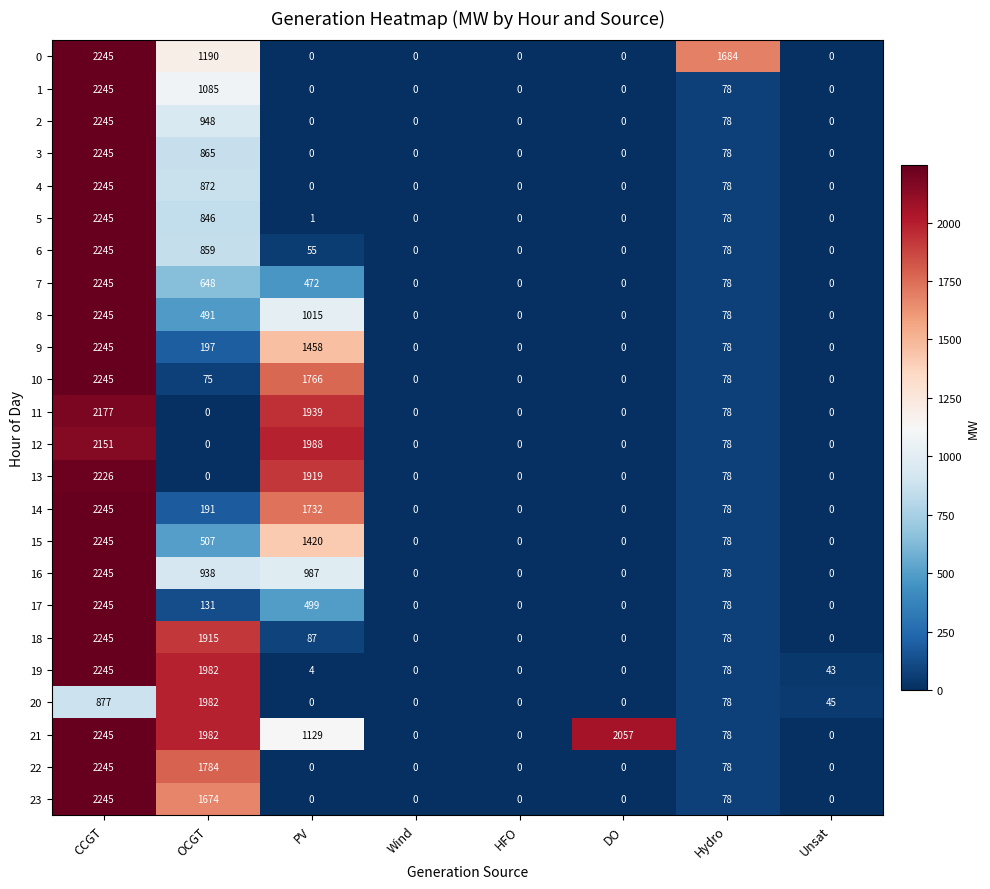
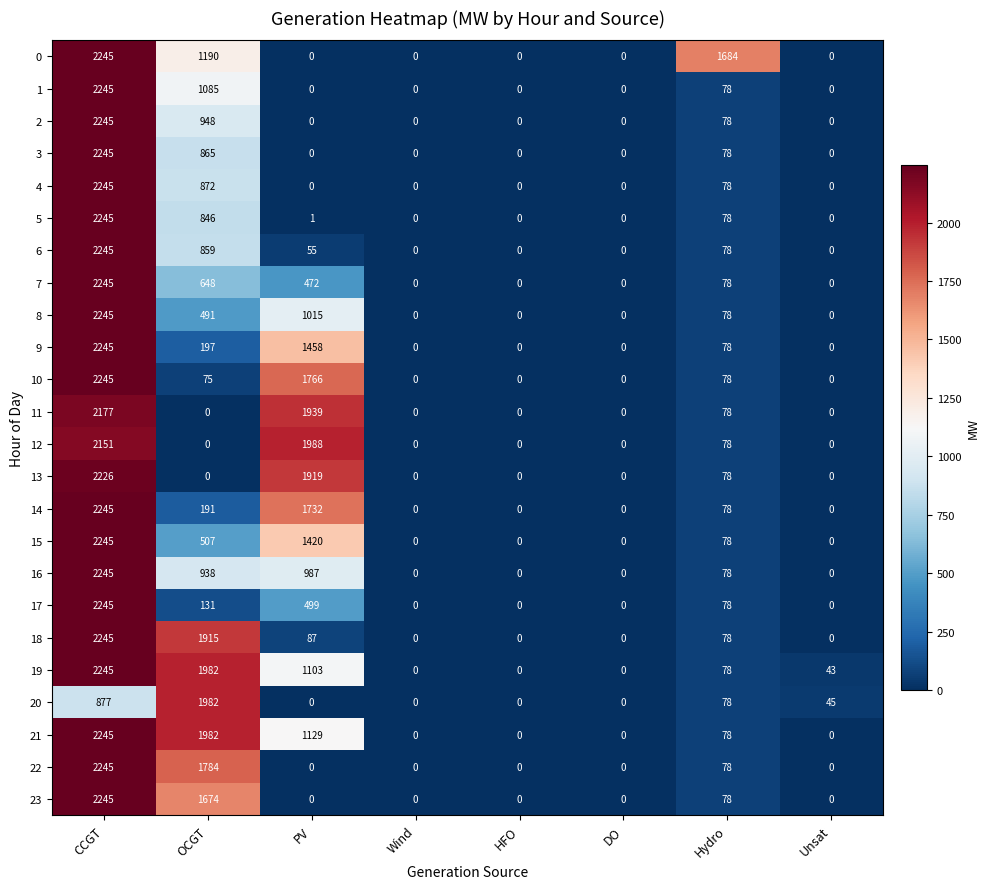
19, PV: 4 -> 1103
21, DO: 2057 -> 0
